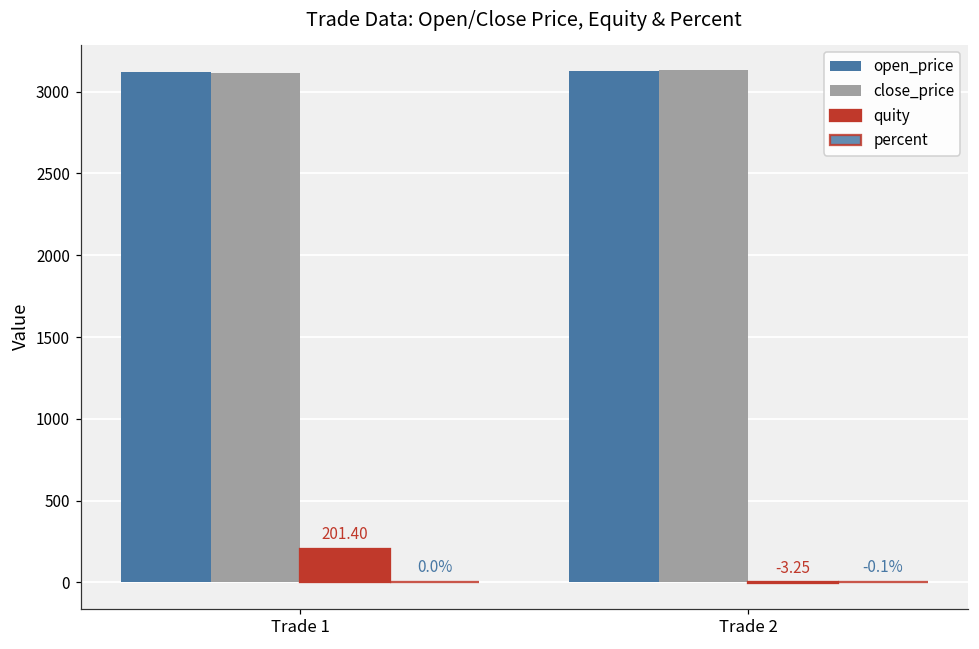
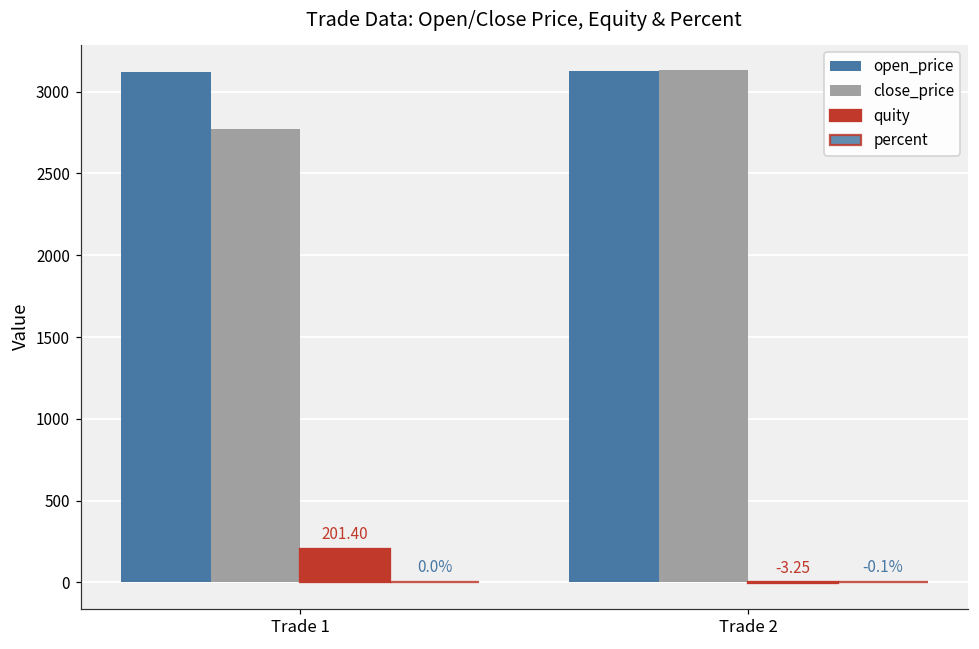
close_price, Trade 1: 3120 -> 2770
